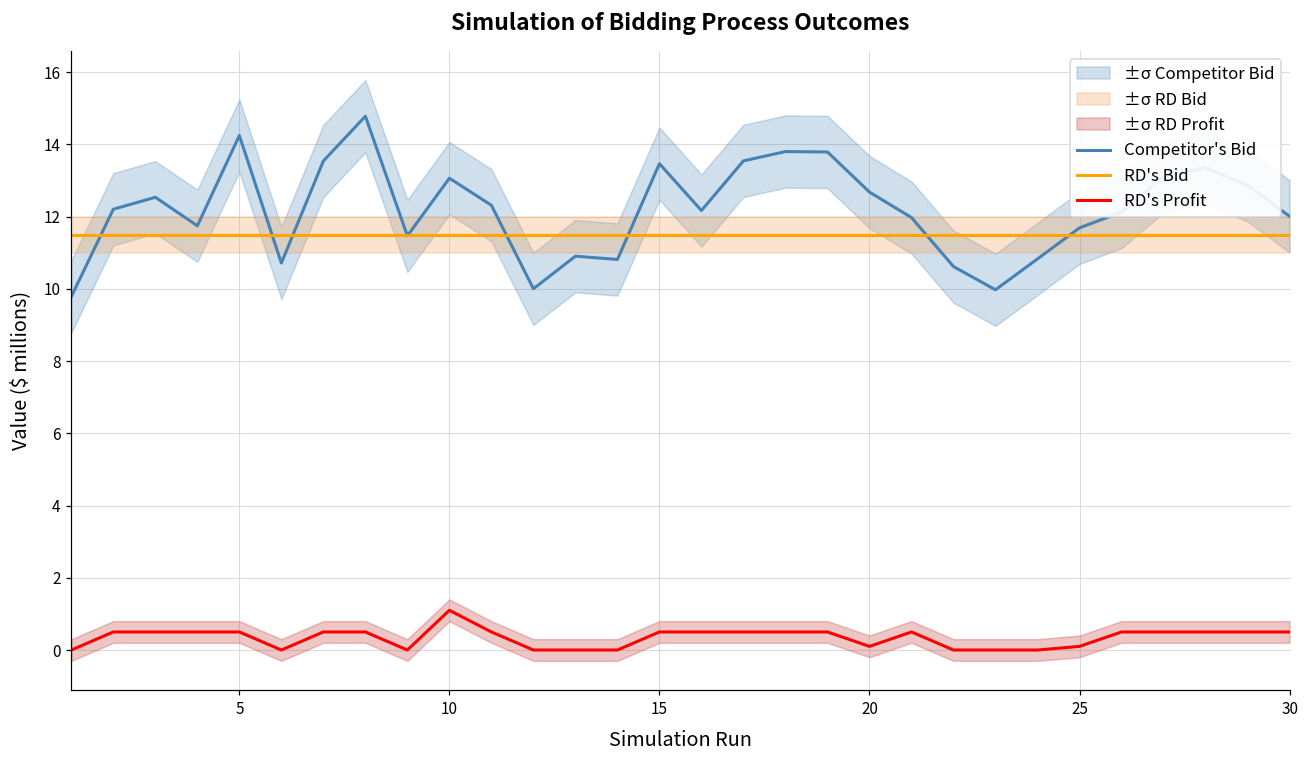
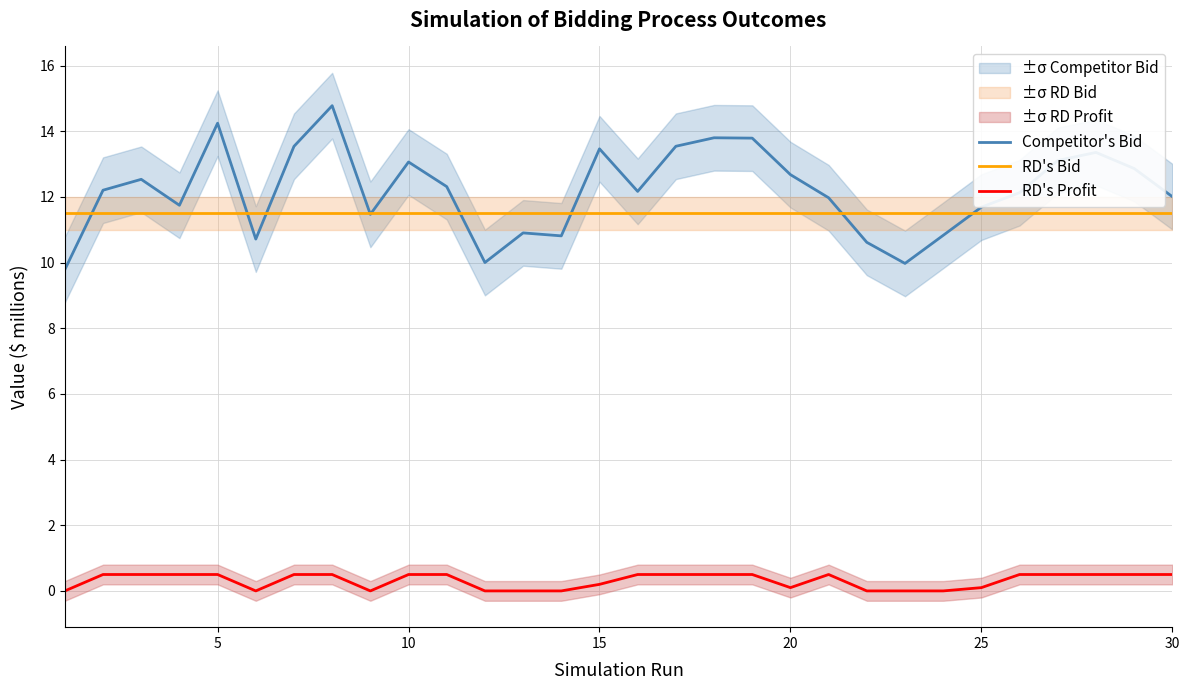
RD's Profit, 10: 1.1 -> 0.5
RD's Profit, 15: 0.5 -> 0.2
